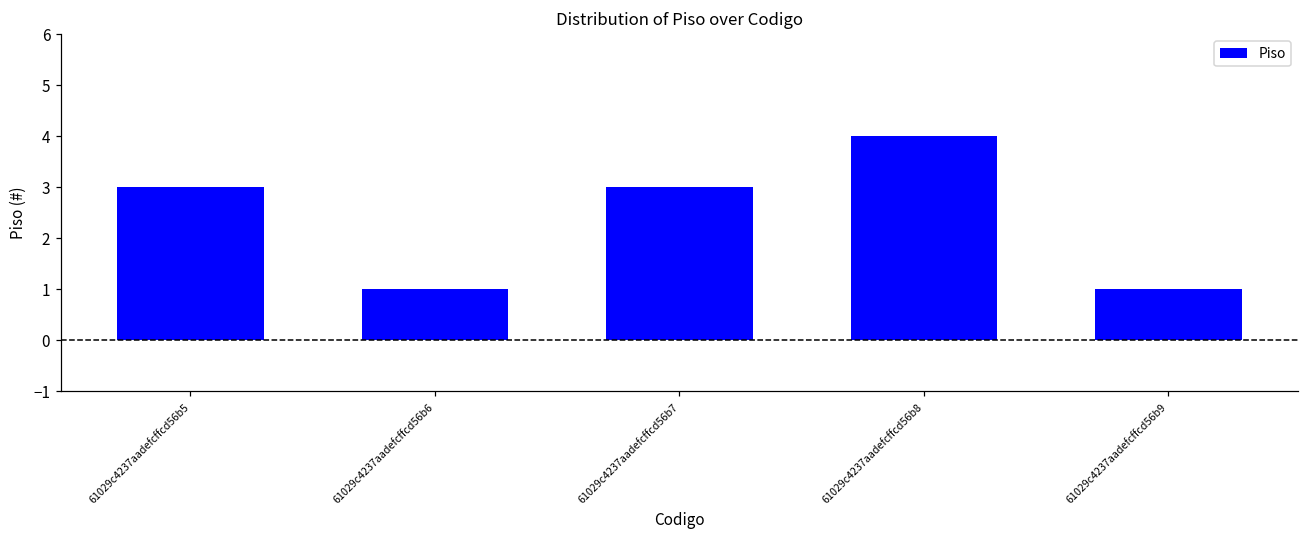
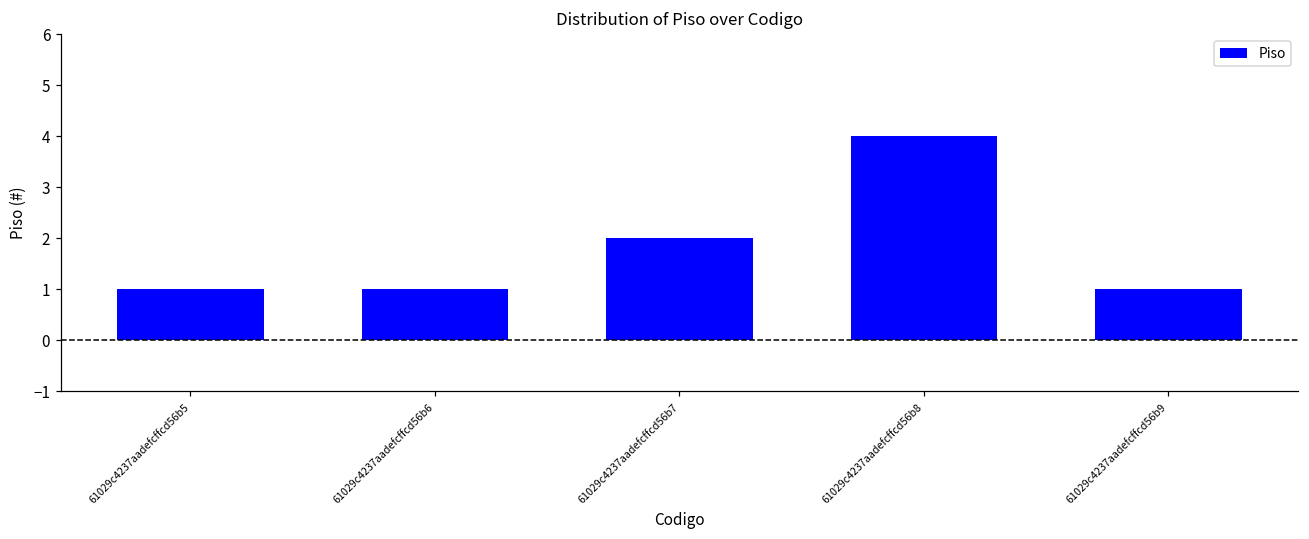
61029c4237aadefcffcd56b5: 3 -> 1
61029c4237aadefcffcd56b7: 3 -> 2
